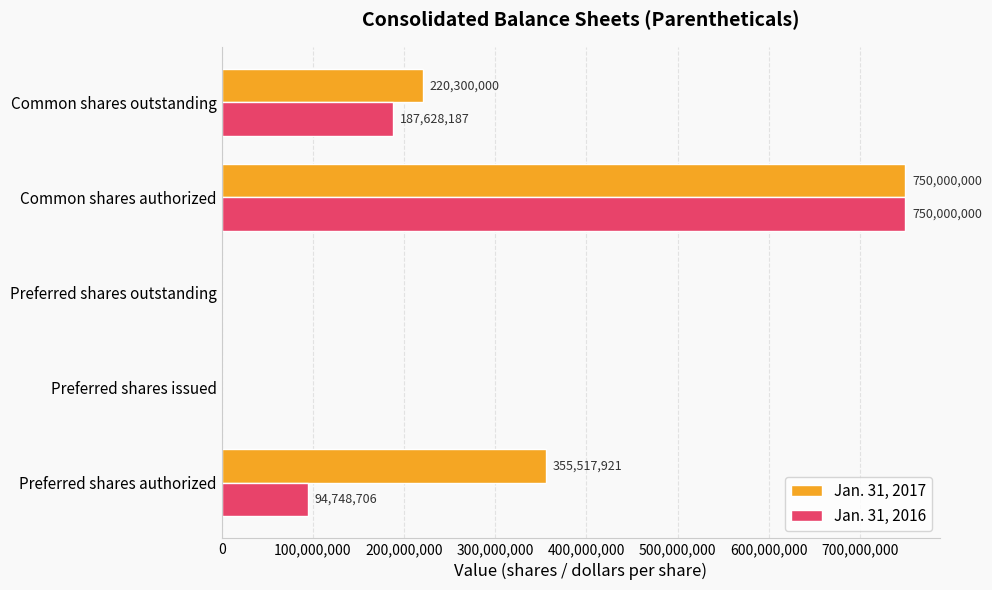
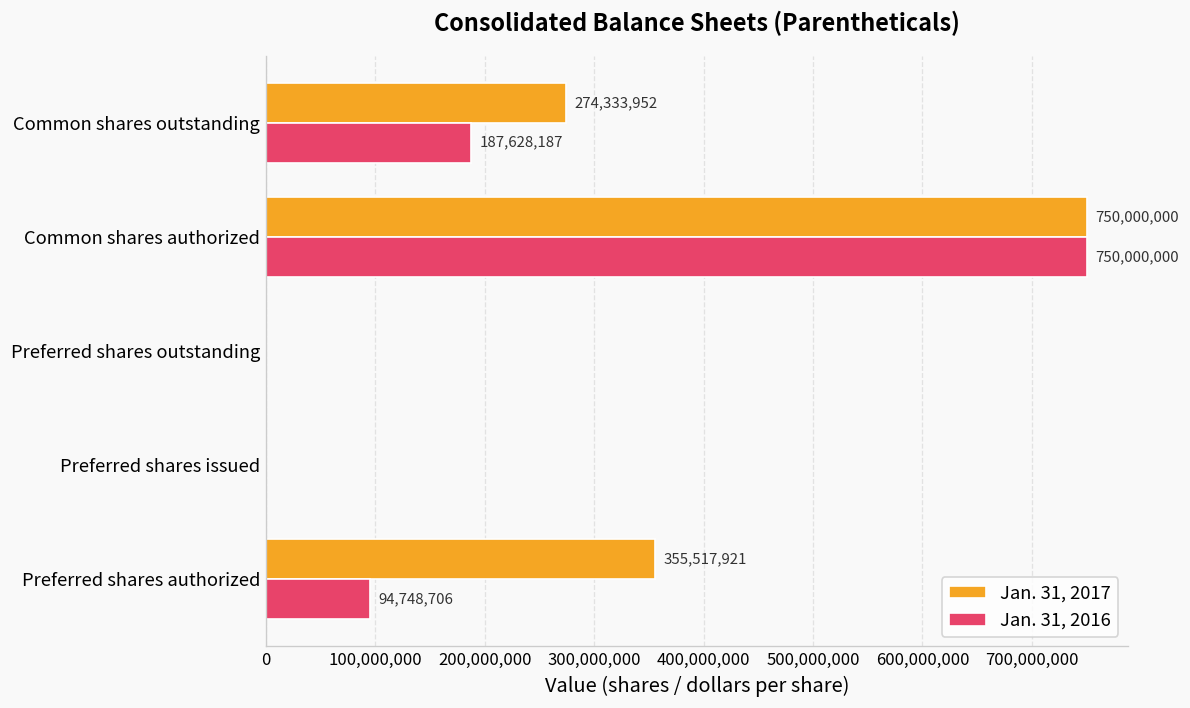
Jan. 31, 2017, Common shares outstanding: 220,300,000 -> 274,333,952
